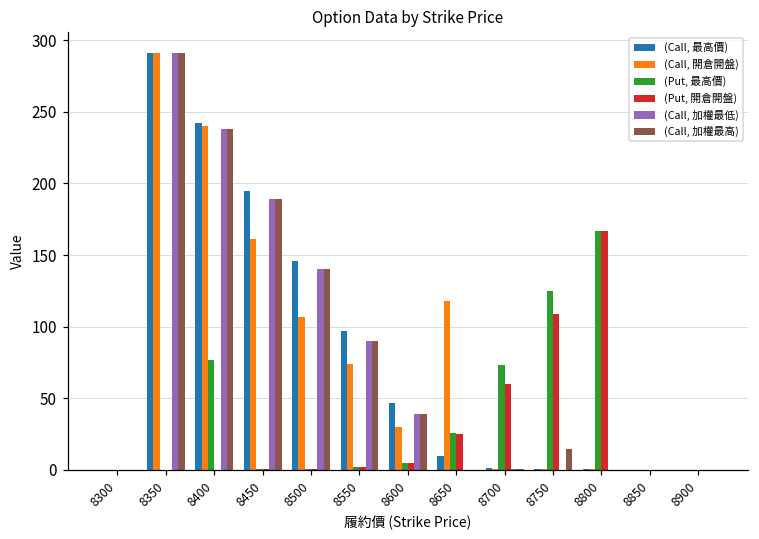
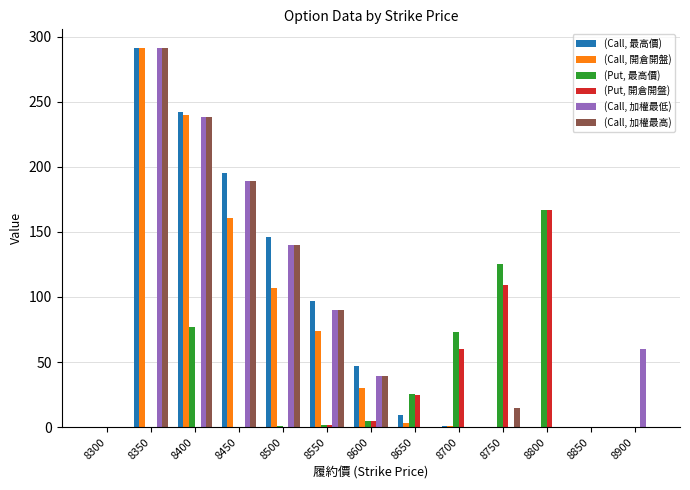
(Call, 開倉開盤), 8650: 118 -> 4
(Call, 加權最低), 8900: 0 -> 60
